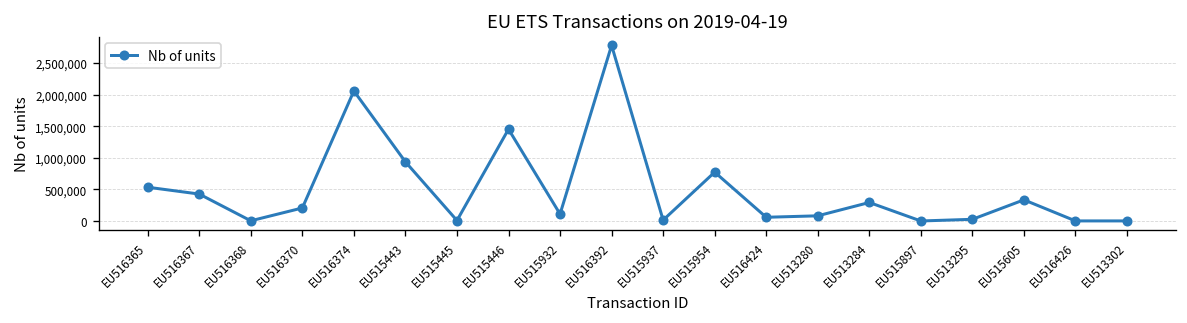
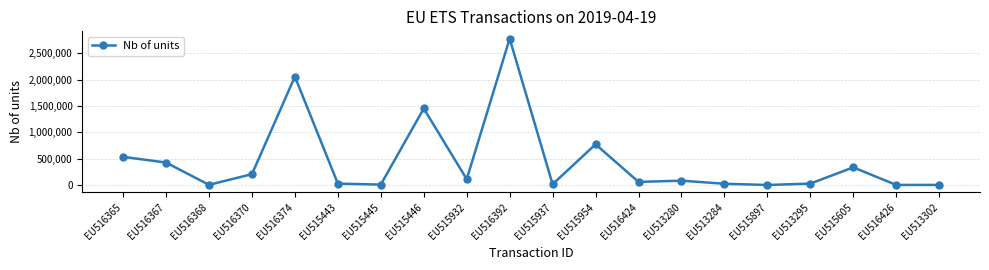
EU515443: 900,000 -> 0
EU513284: 300,000 -> 0
